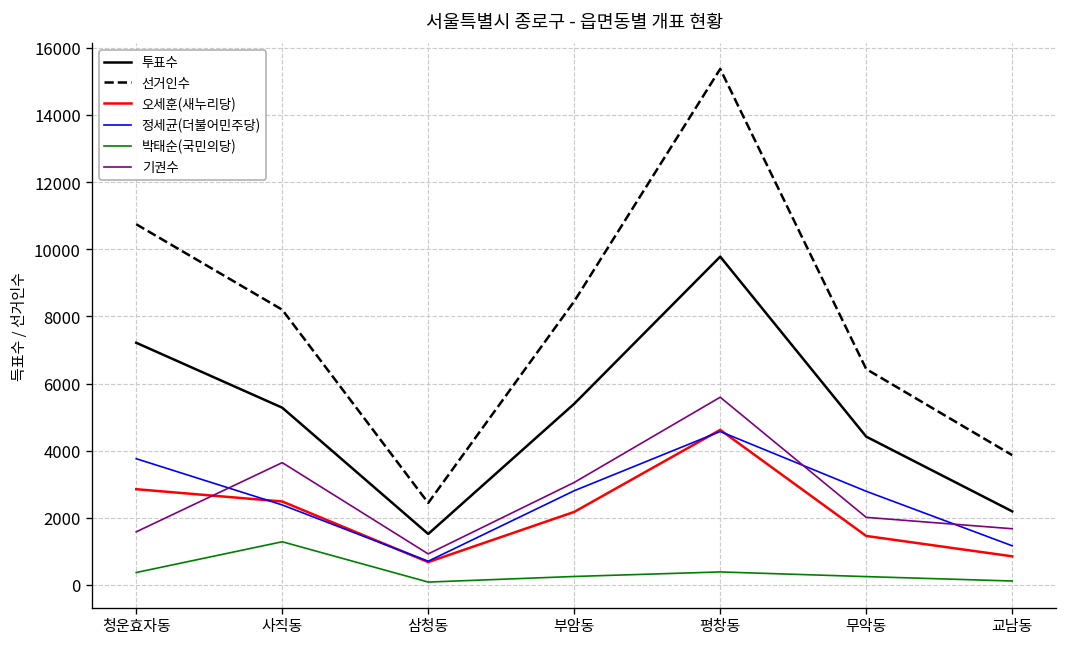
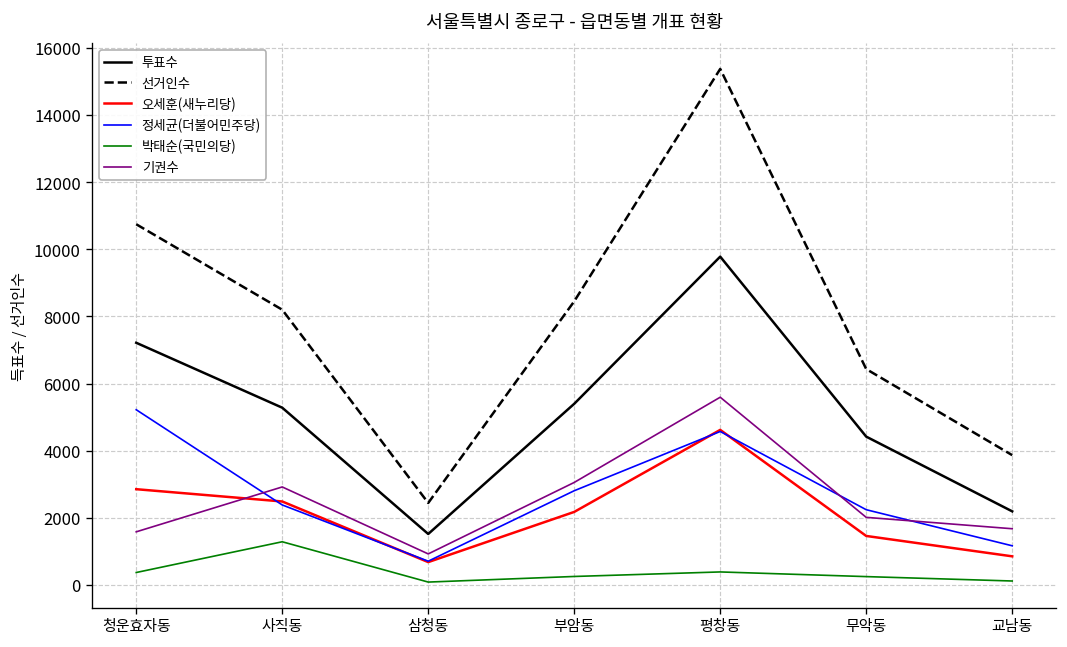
정세균(더불어민주당), 청운효자동: 3800 -> 5200
기권수, 사직동: 3600 -> 2900
정세균(더불어민주당), 무악동: 2800 -> 2200
